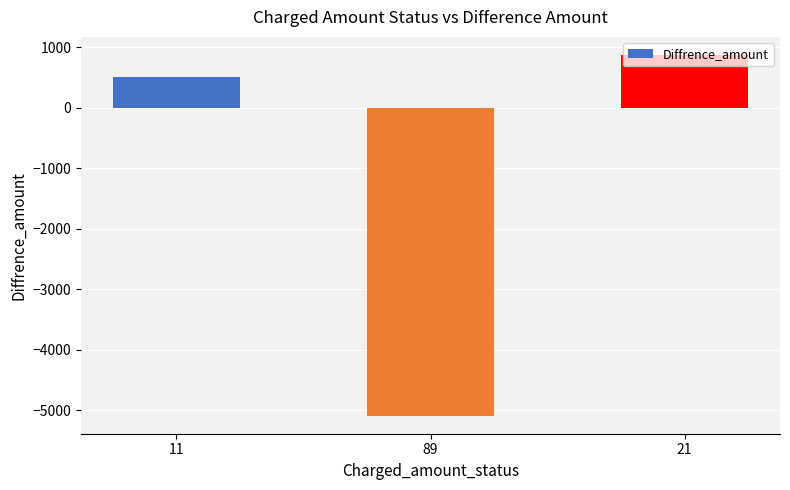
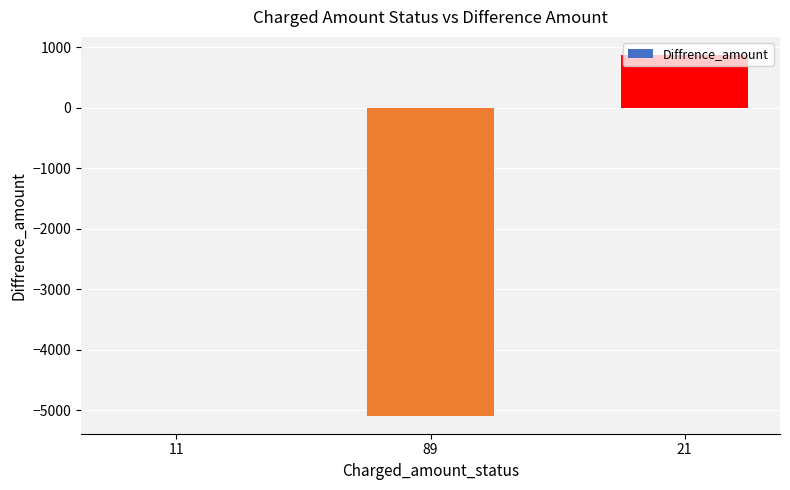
11: 500 -> 0
